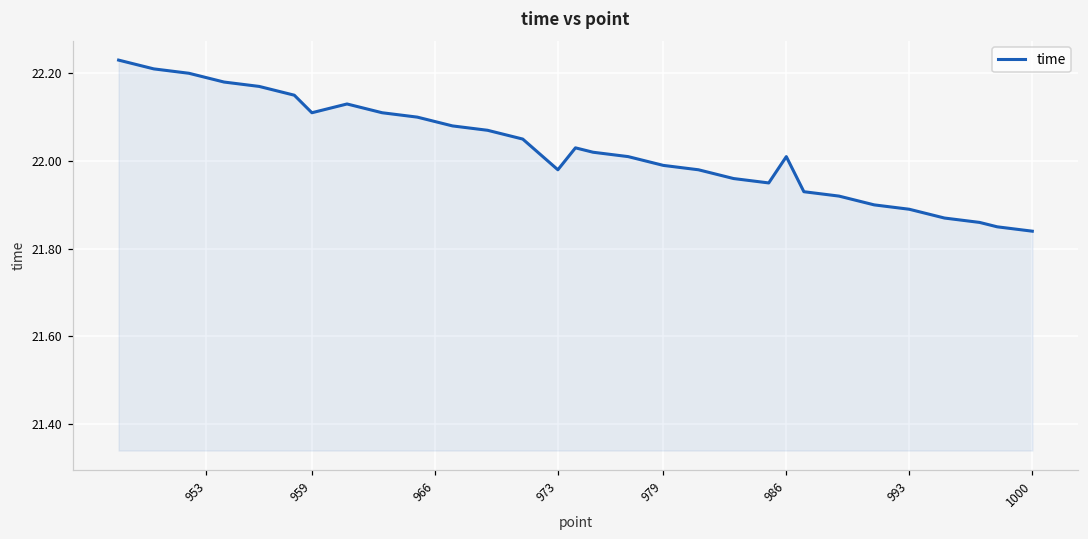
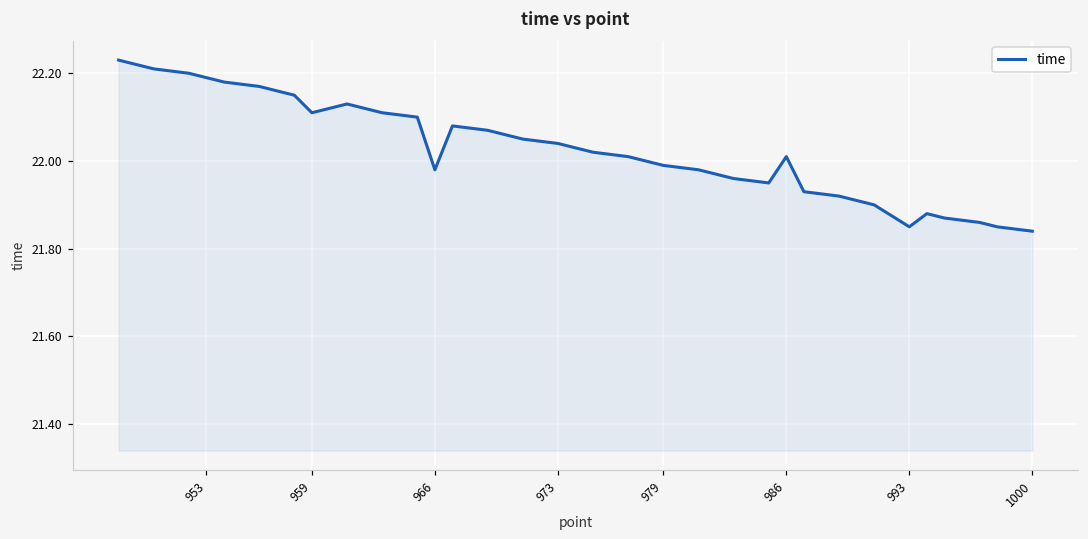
966: 22.09 -> 21.98
973: 21.98 -> 22.04
993: 21.89 -> 21.85
